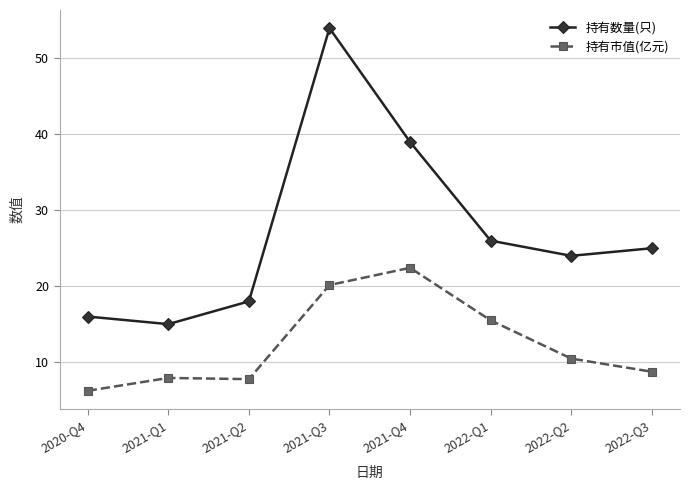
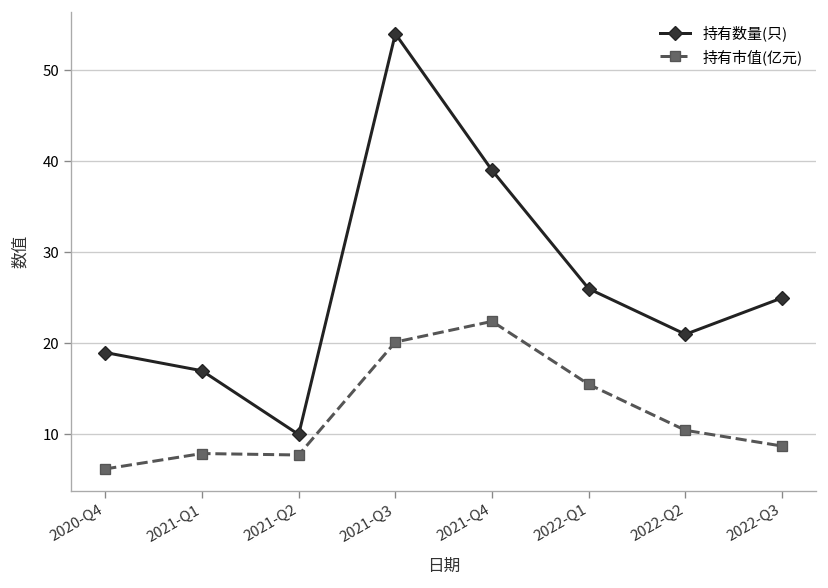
持有数量(只), 2020-Q4: 16 -> 19
持有数量(只), 2021-Q1: 15 -> 17
持有数量(只), 2021-Q2: 18 -> 10
持有数量(只), 2022-Q2: 24 -> 21
